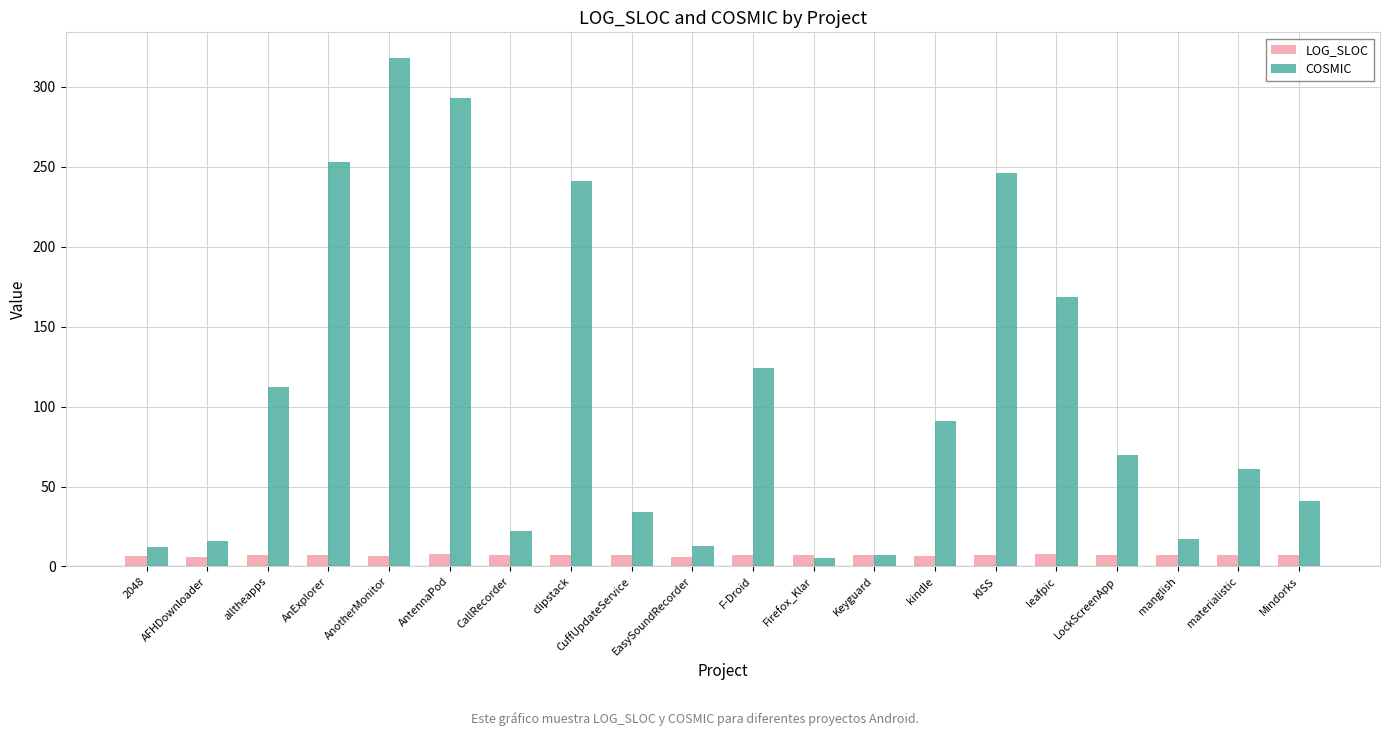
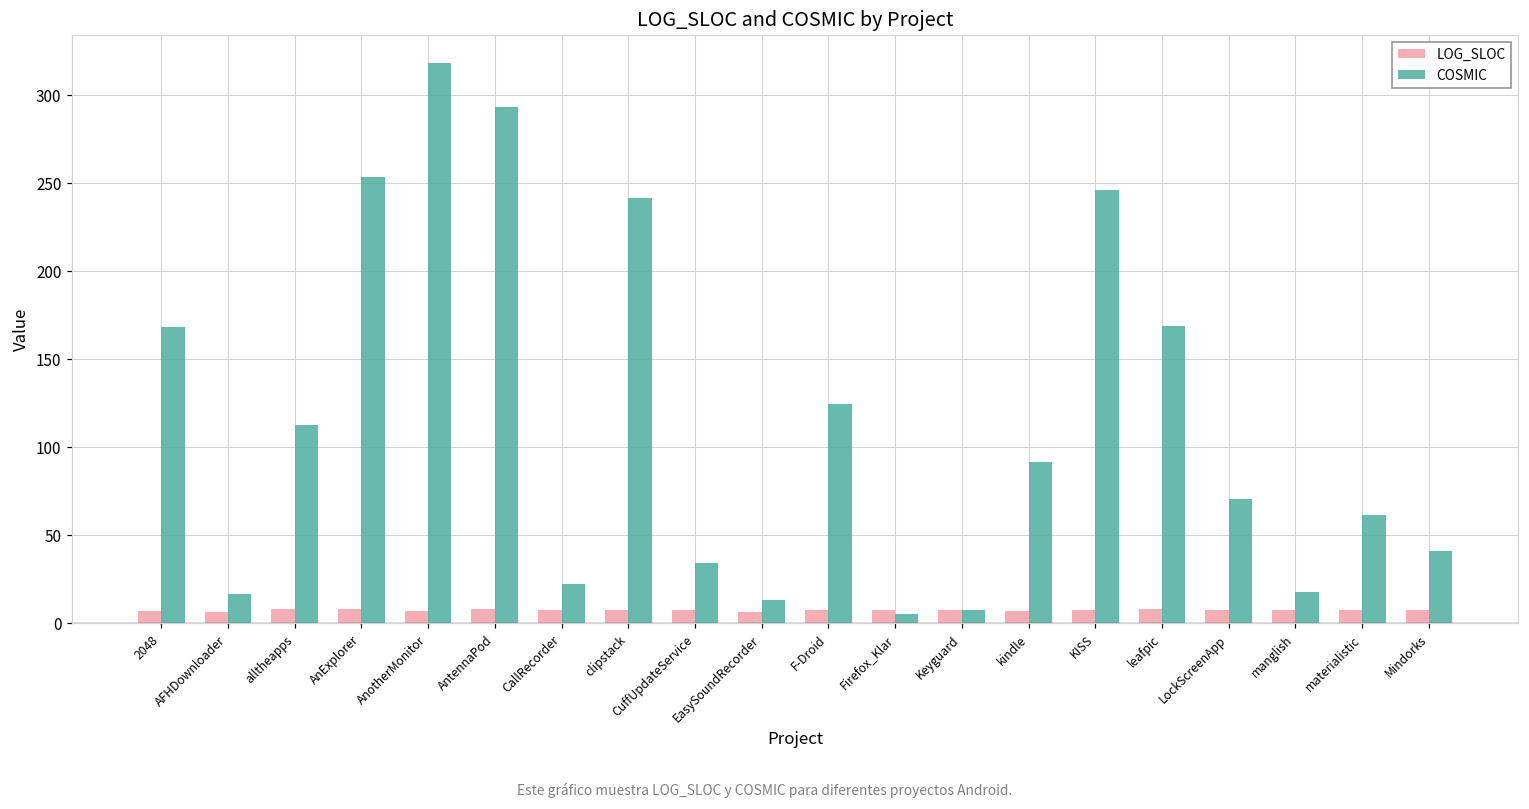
COSMIC, 2048: 12 -> 168
